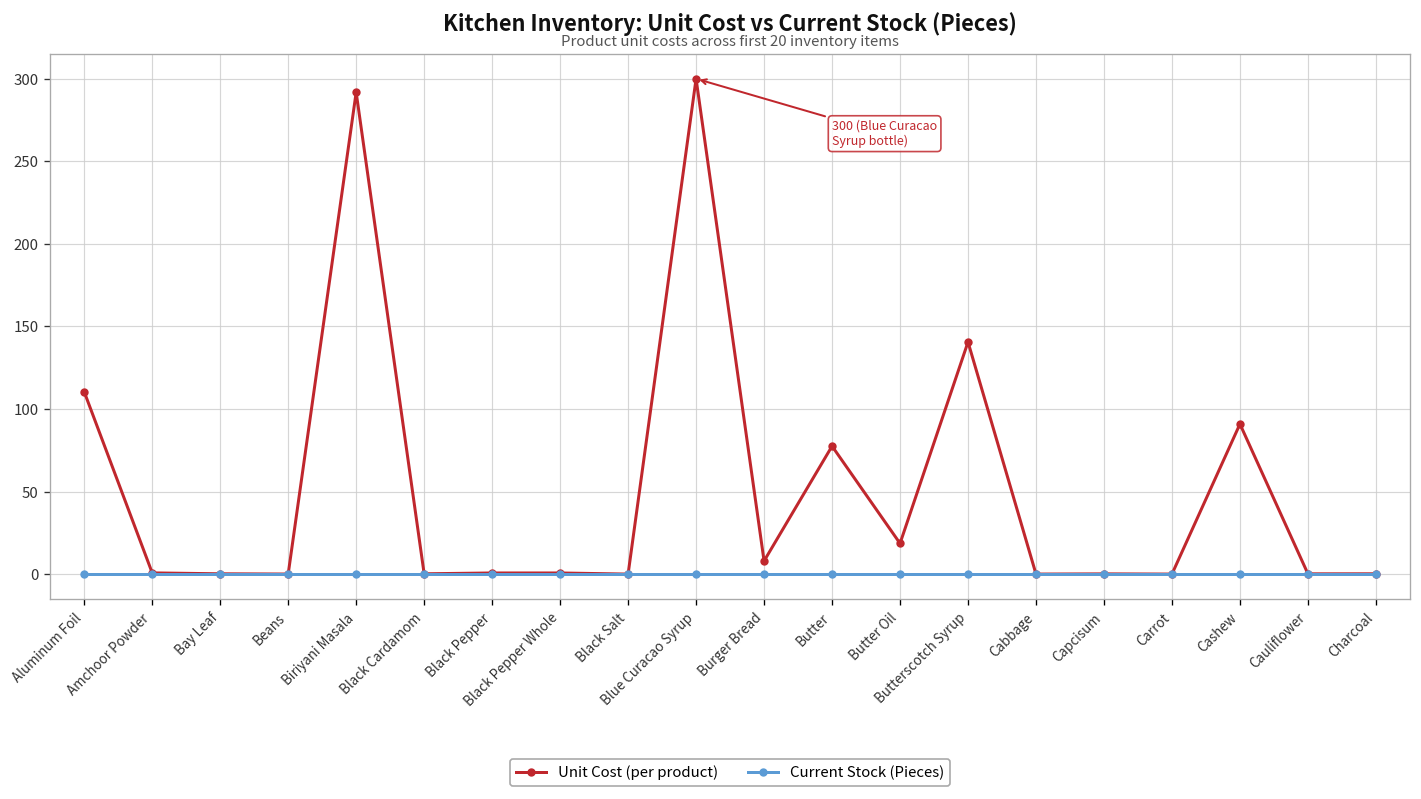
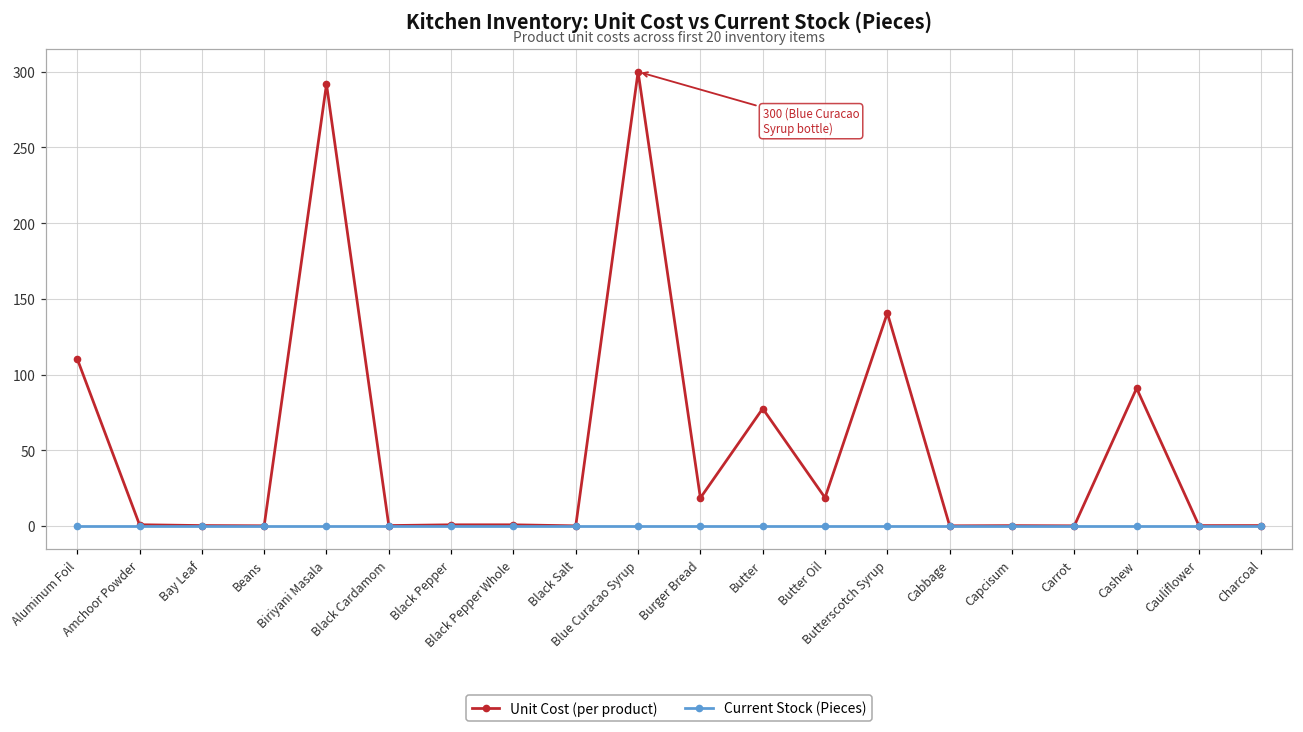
Unit Cost (per product), Burger Bread: 8 -> 19
